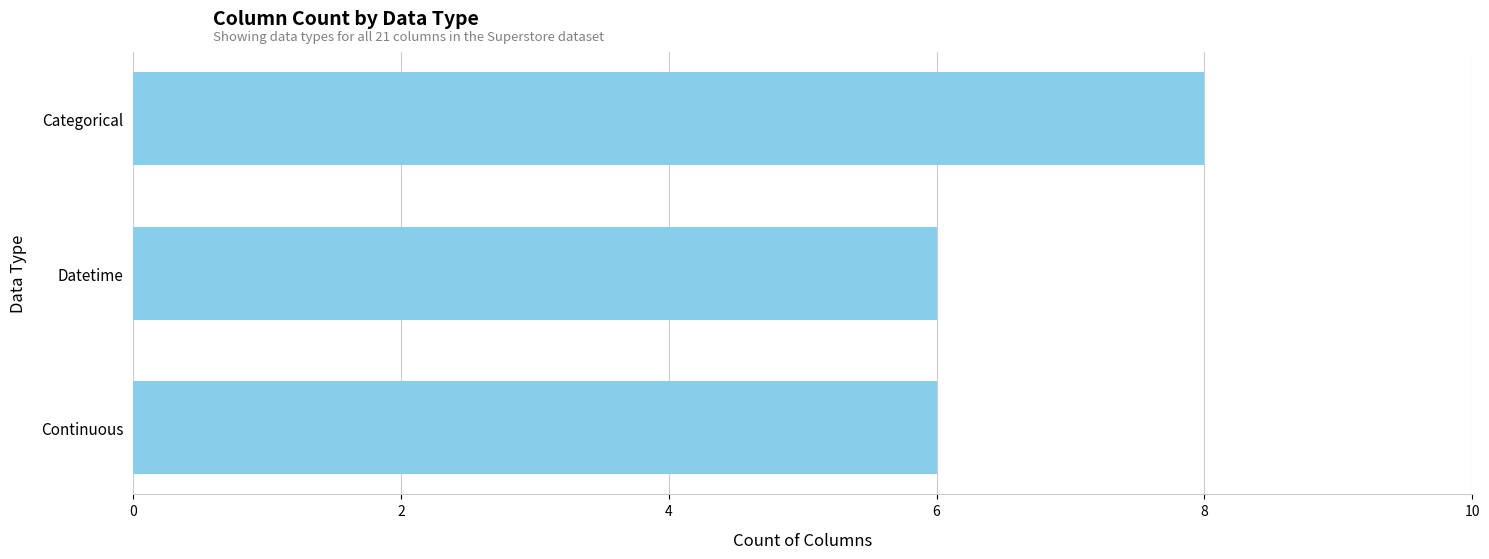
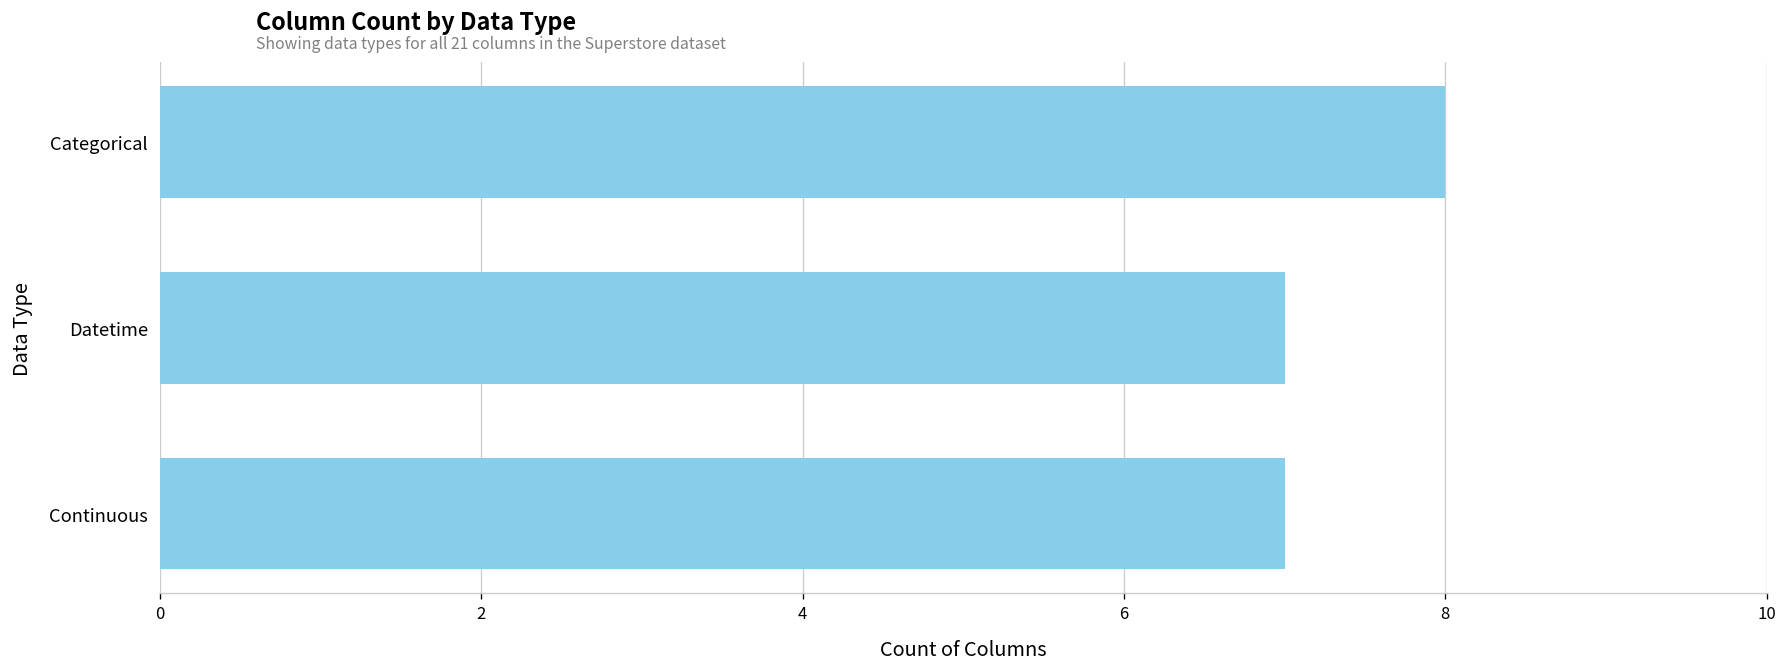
Datetime: 6 -> 7
Continuous: 6 -> 7
